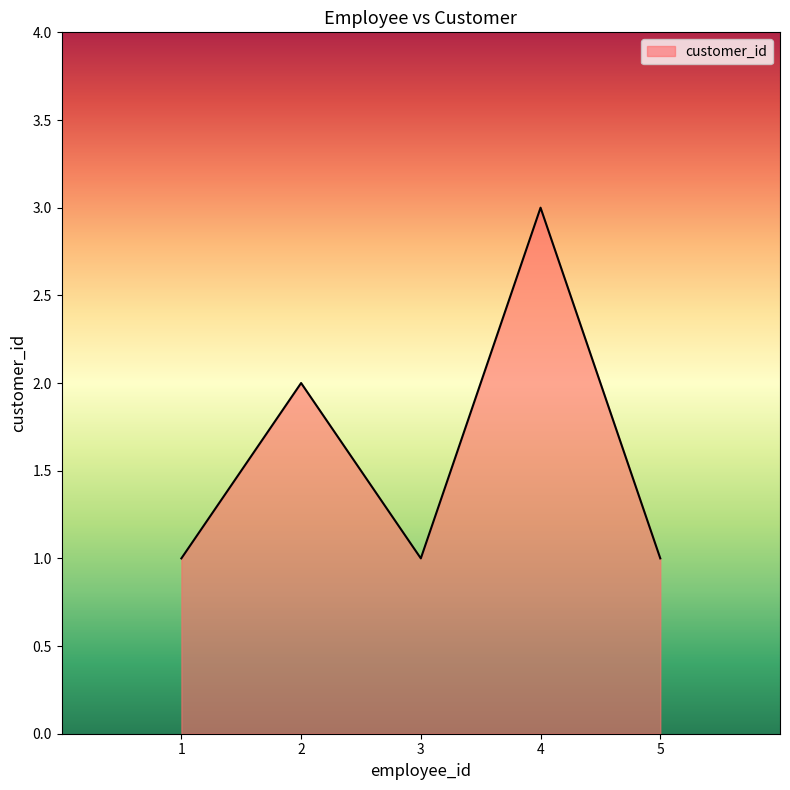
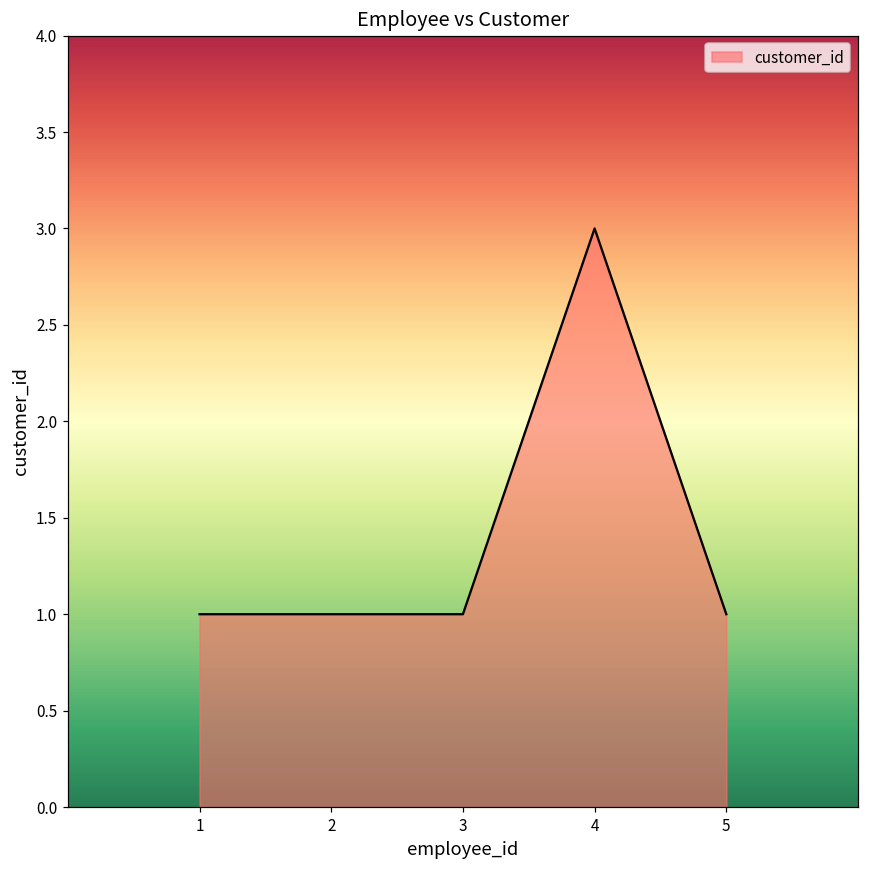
2: 2 -> 1
